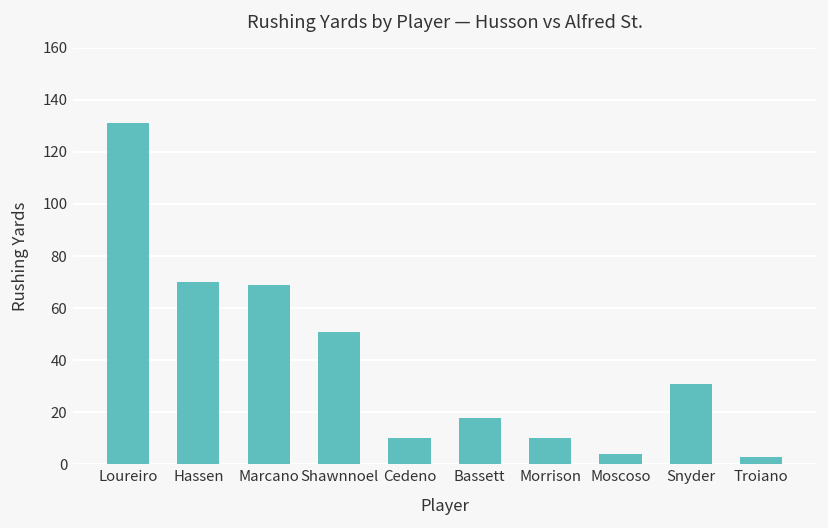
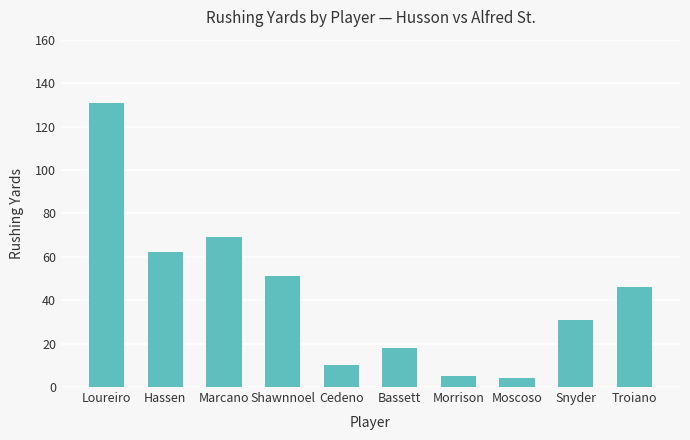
Hassen: 70 -> 62
Morrison: 10 -> 5
Troiano: 3 -> 46
